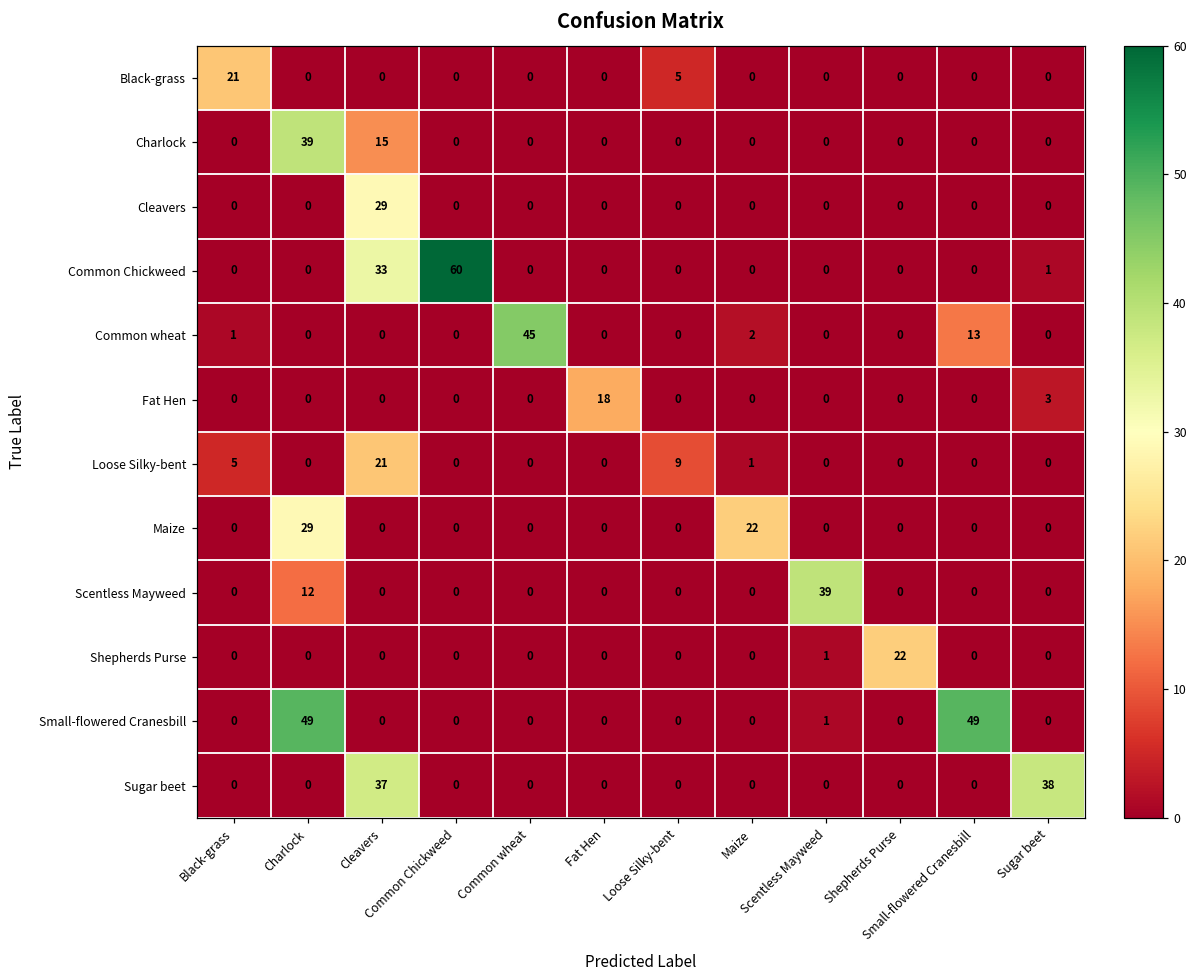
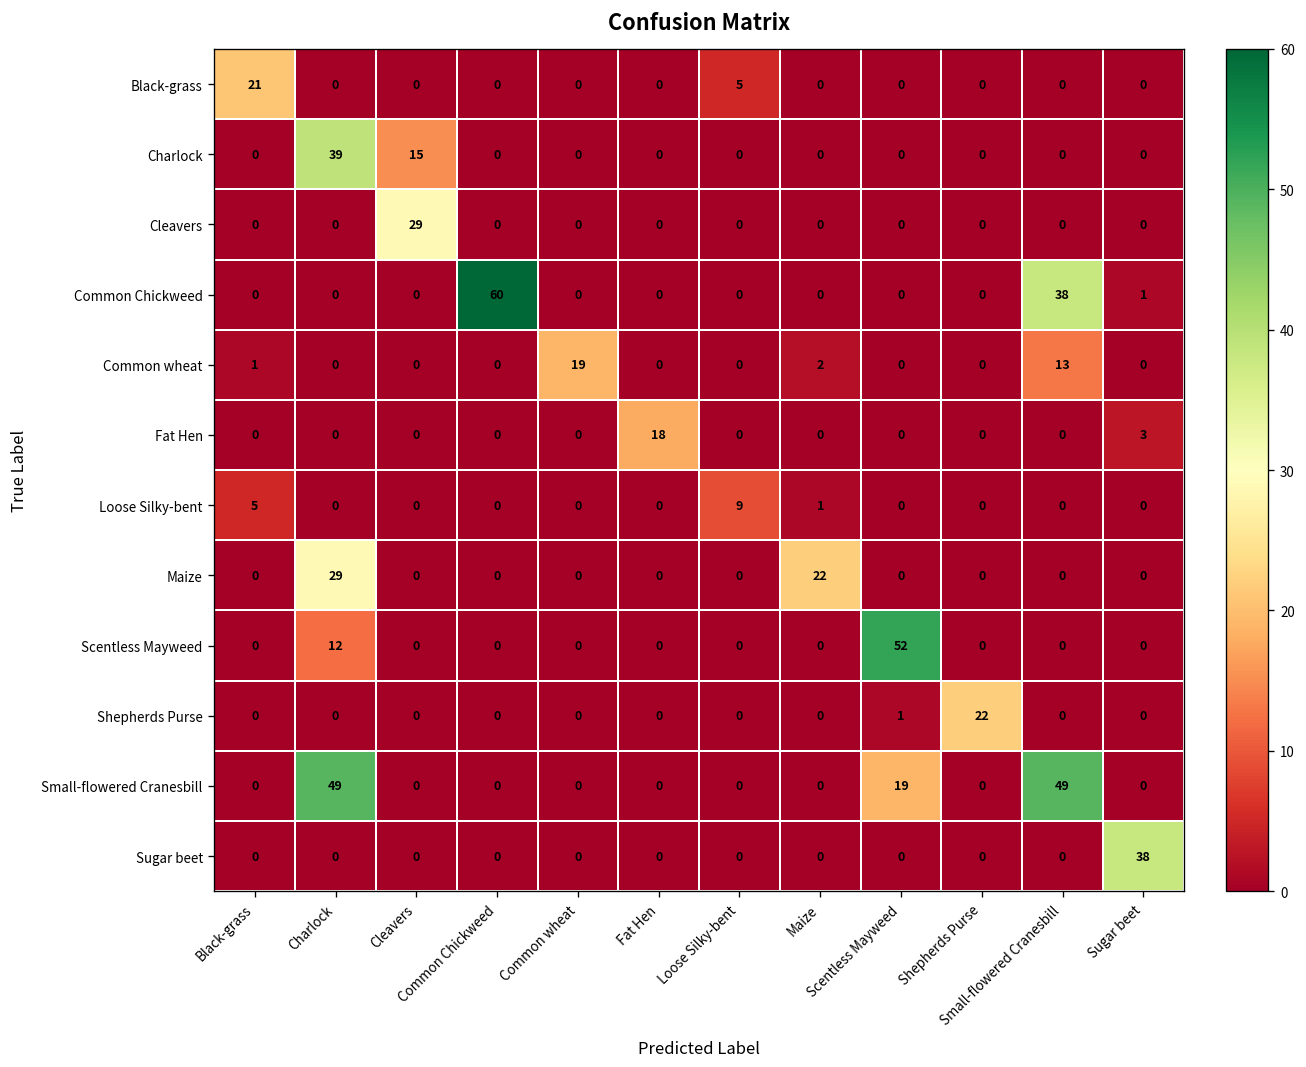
Common Chickweed, Cleavers: 33 -> 0
Common Chickweed, Small-flowered Cranesbill: 0 -> 38
Common wheat, Common wheat: 45 -> 19
Loose Silky-bent, Cleavers: 21 -> 0
Scentless Mayweed, Scentless Mayweed: 39 -> 52
Small-flowered Cranesbill, Scentless Mayweed: 1 -> 19
Sugar beet, Cleavers: 37 -> 0
